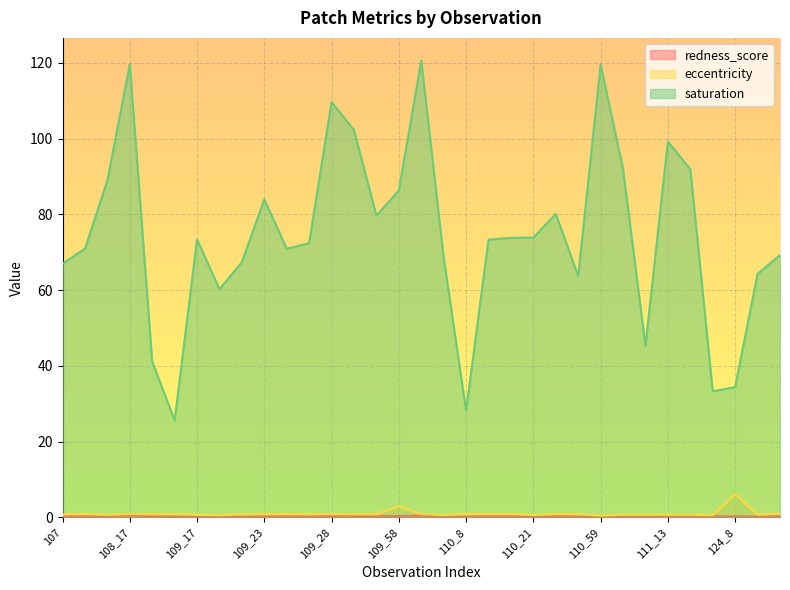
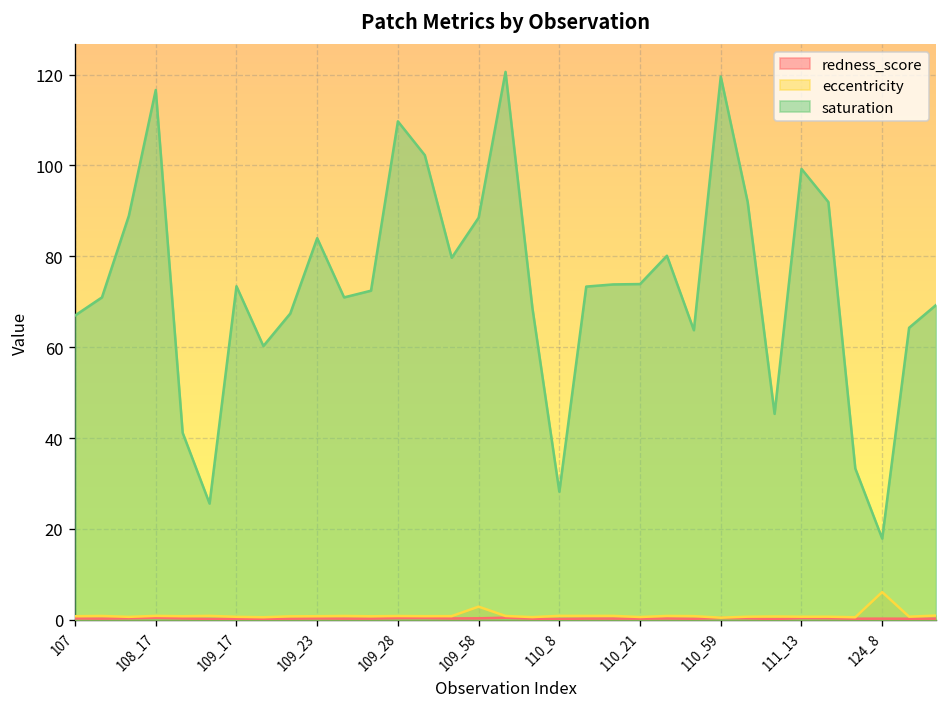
saturation, 108_17: 120 -> 117
saturation, 109_58: 86 -> 89
saturation, 124_8: 34 -> 18
